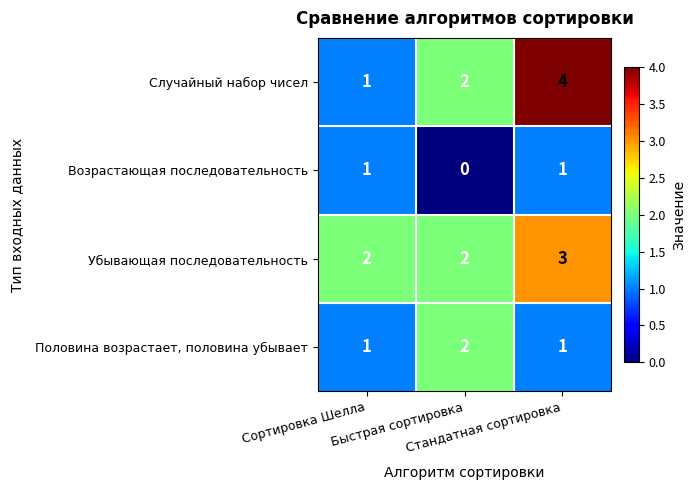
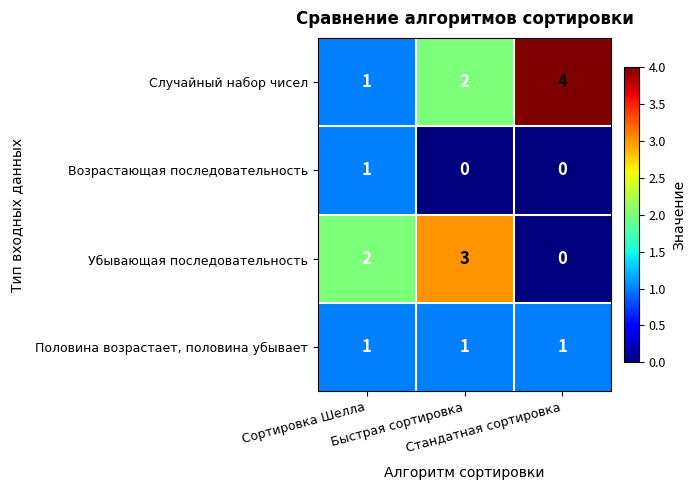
Возрастающая последовательность, Стандатная сортировка: 1 -> 0
Убывающая последовательность, Быстрая сортировка: 2 -> 3
Убывающая последовательность, Стандатная сортировка: 3 -> 0
Половина возрастает, половина убывает, Быстрая сортировка: 2 -> 1
